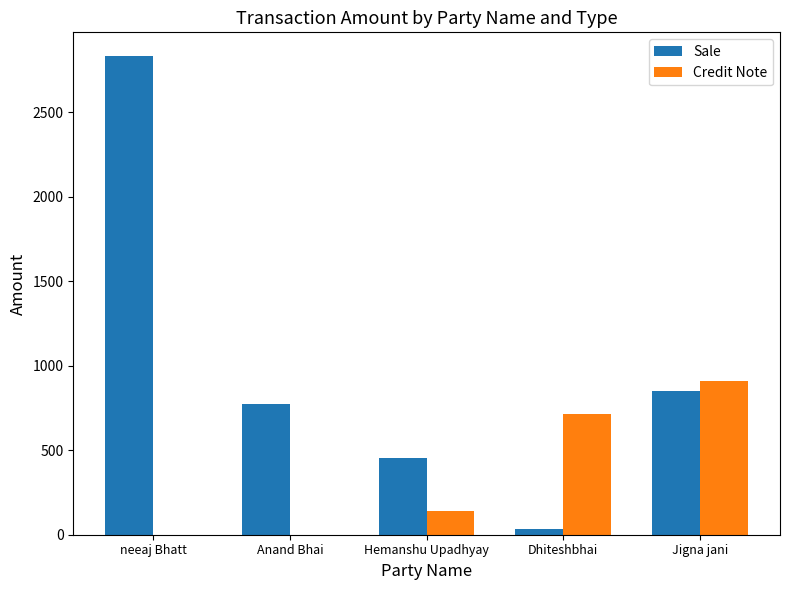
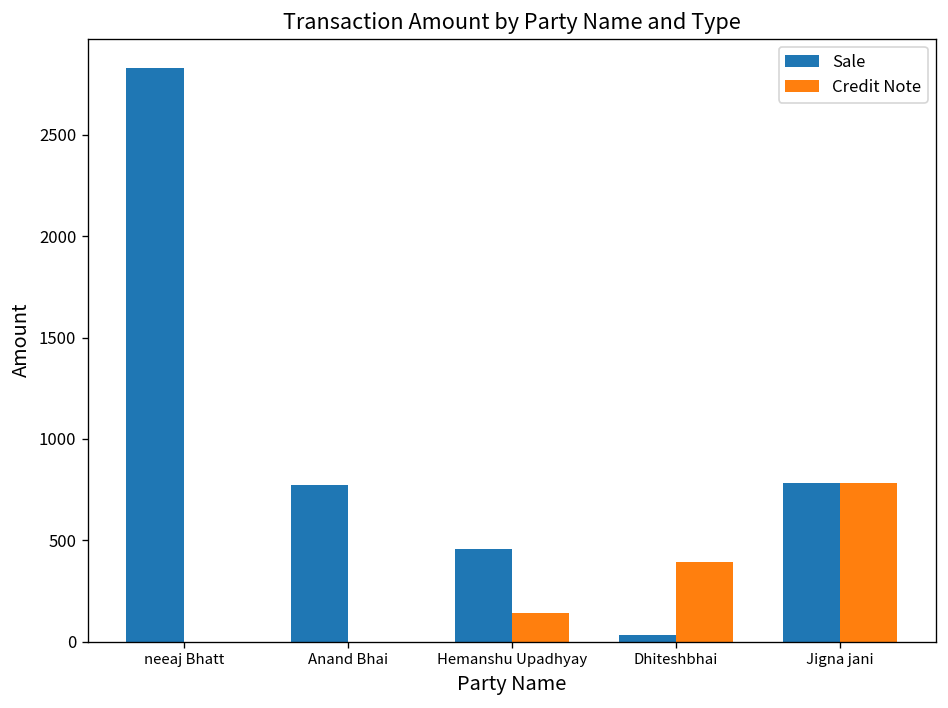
Credit Note, Dhiteshbhai: 710 -> 390
Sale, Jigna jani: 850 -> 780
Credit Note, Jigna jani: 910 -> 780
